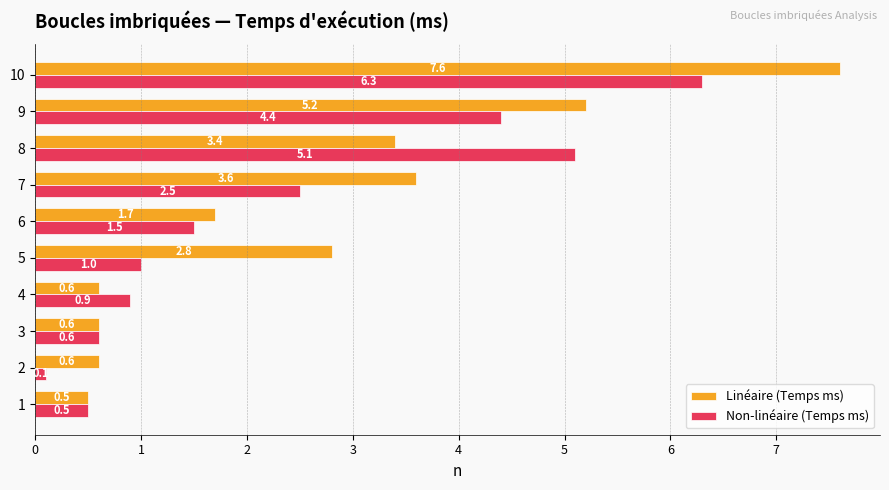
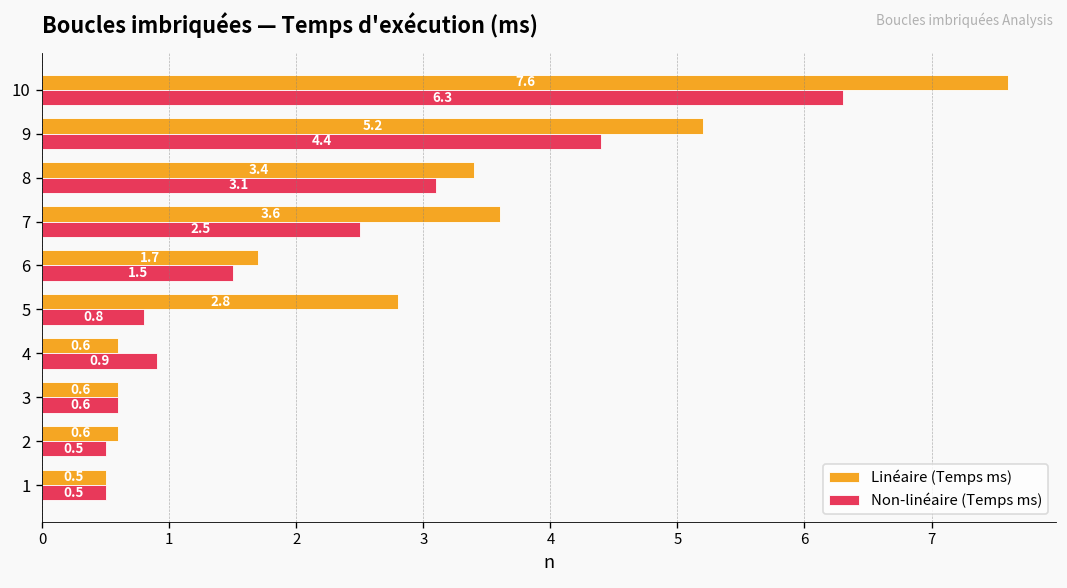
Non-linéaire (Temps ms), 8: 5.1 -> 3.1
Non-linéaire (Temps ms), 5: 1.0 -> 0.8
Non-linéaire (Temps ms), 2: 0.1 -> 0.5
